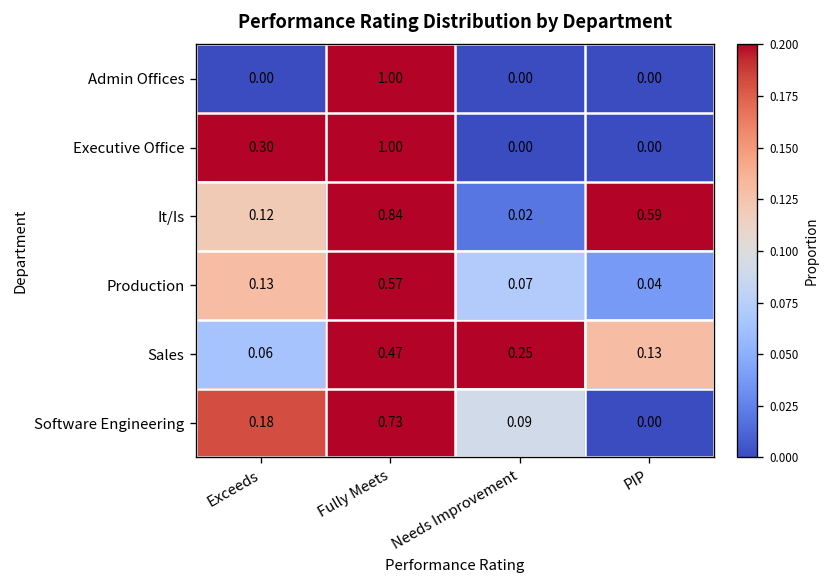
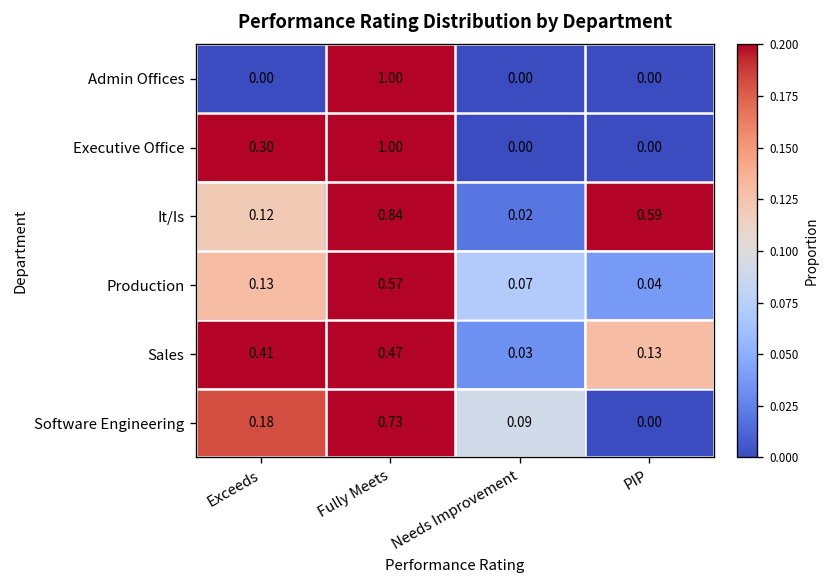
Sales, Exceeds: 0.06 -> 0.41
Sales, Needs Improvement: 0.25 -> 0.03
